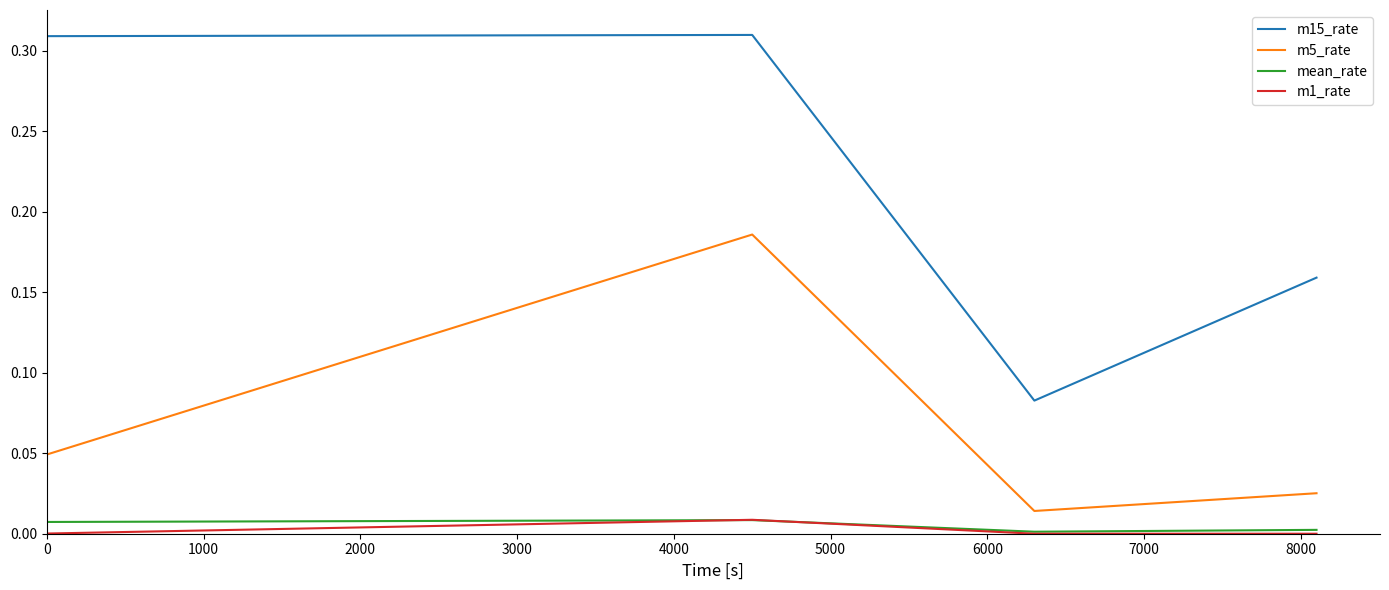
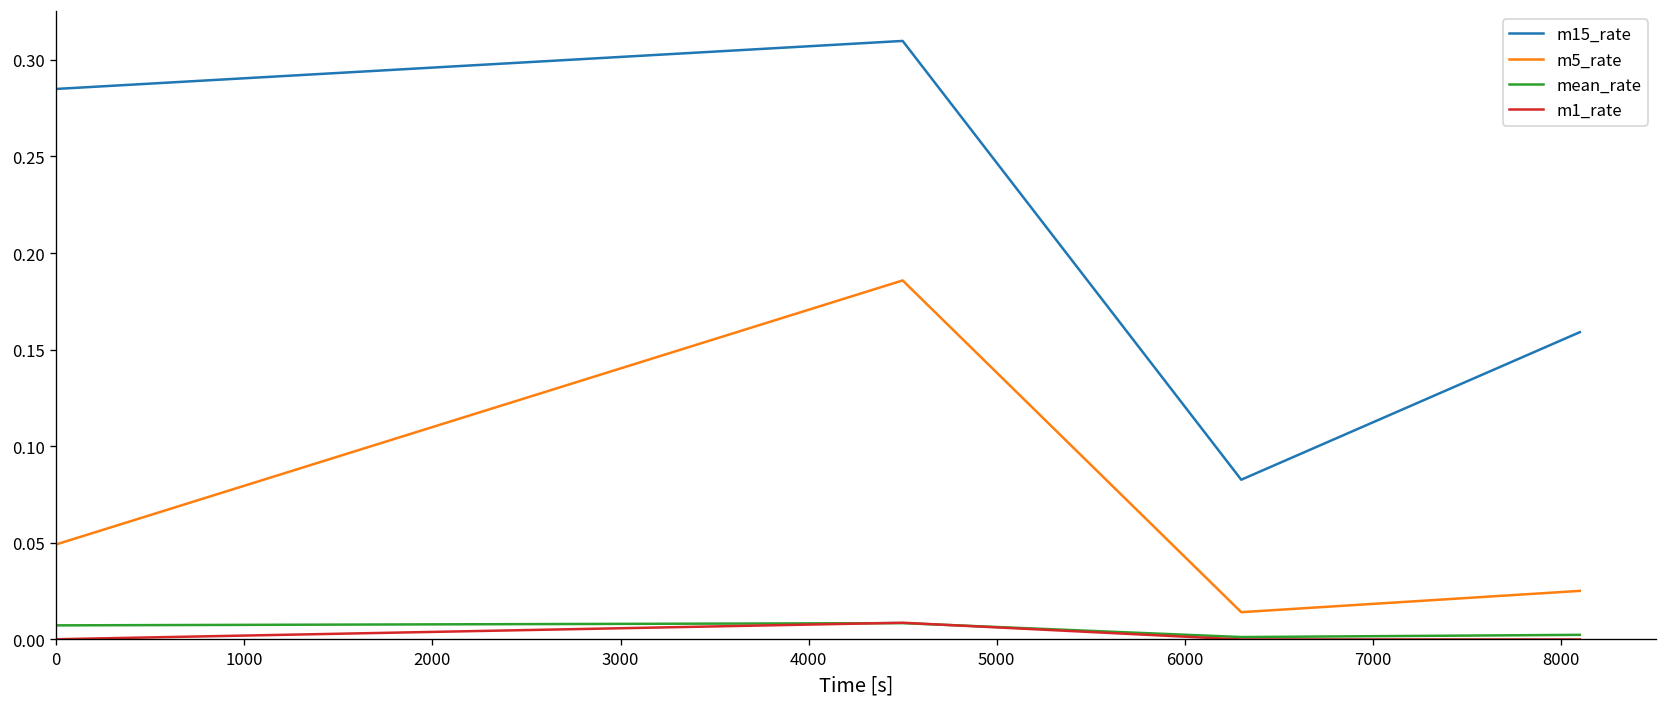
m15_rate, 0: 0.309 -> 0.285
